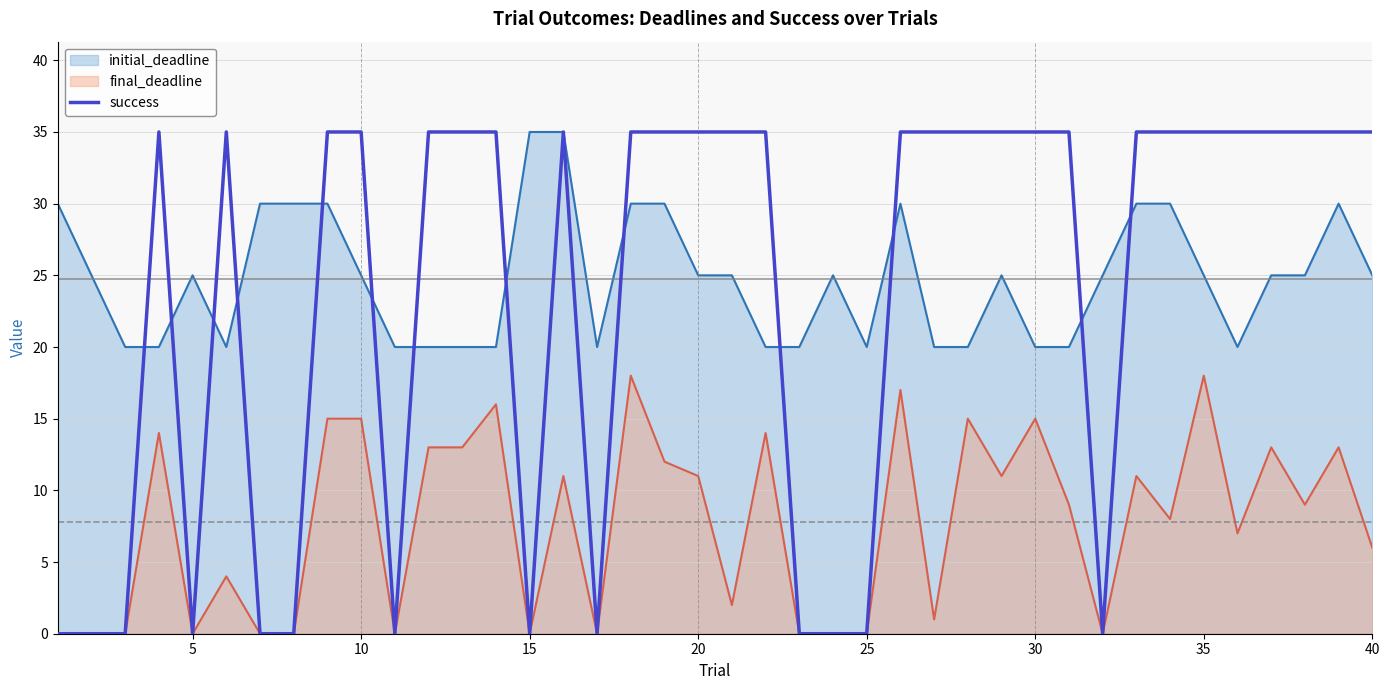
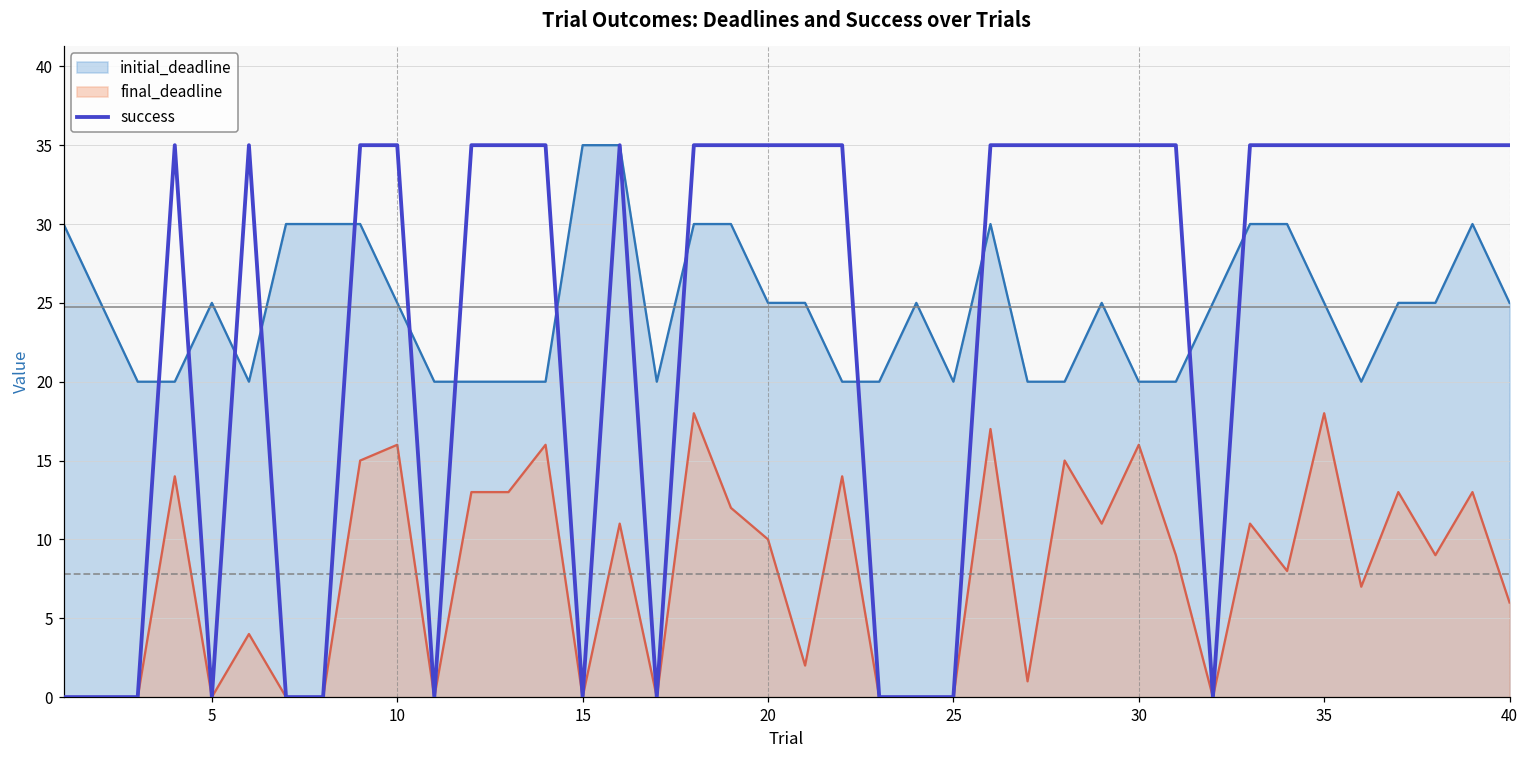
final_deadline, 10: 15 -> 16
final_deadline, 20: 11 -> 10
final_deadline, 30: 15 -> 16
